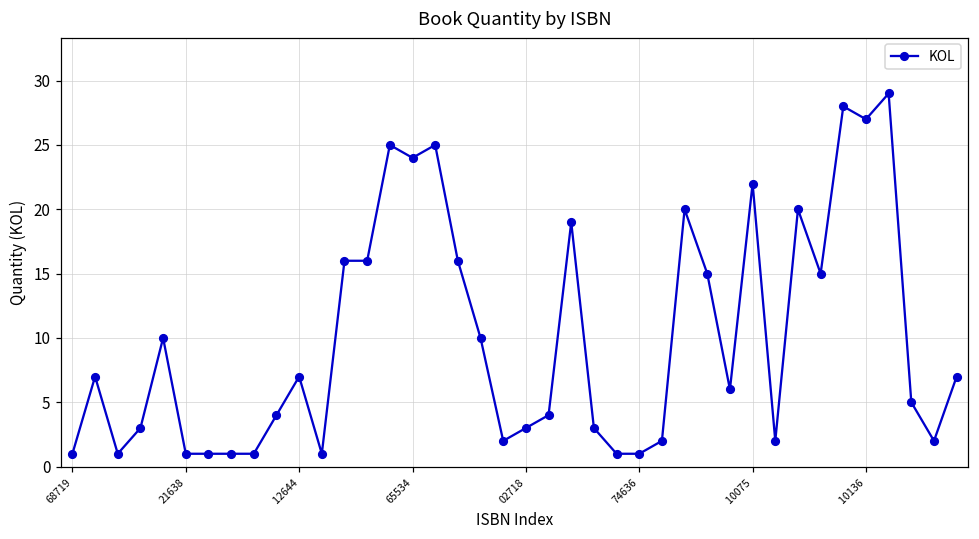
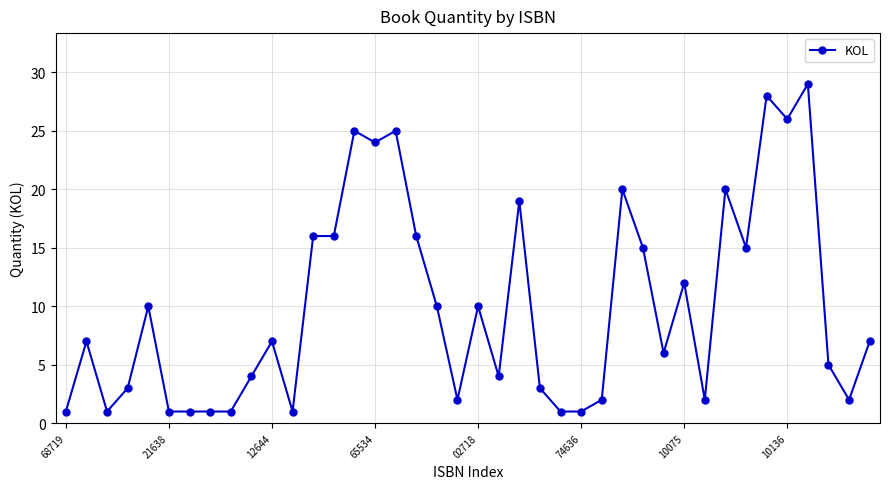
02718: 3 -> 10
10075: 22 -> 12
10136: 27 -> 26
